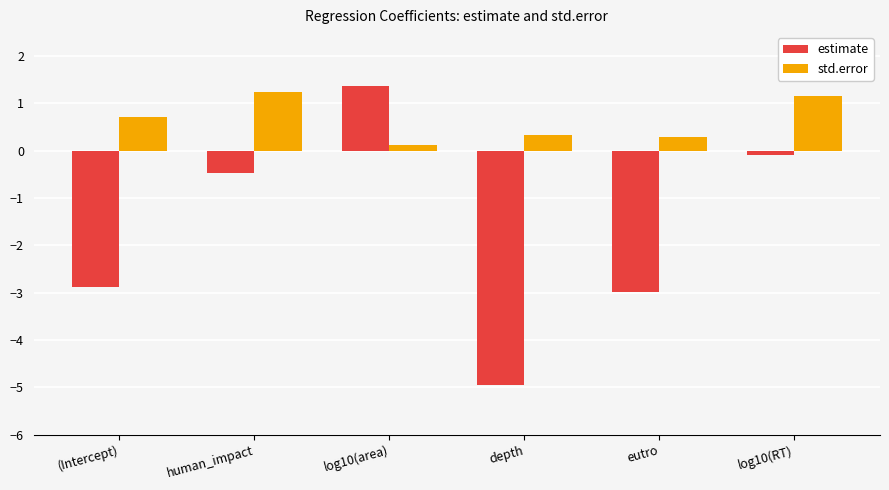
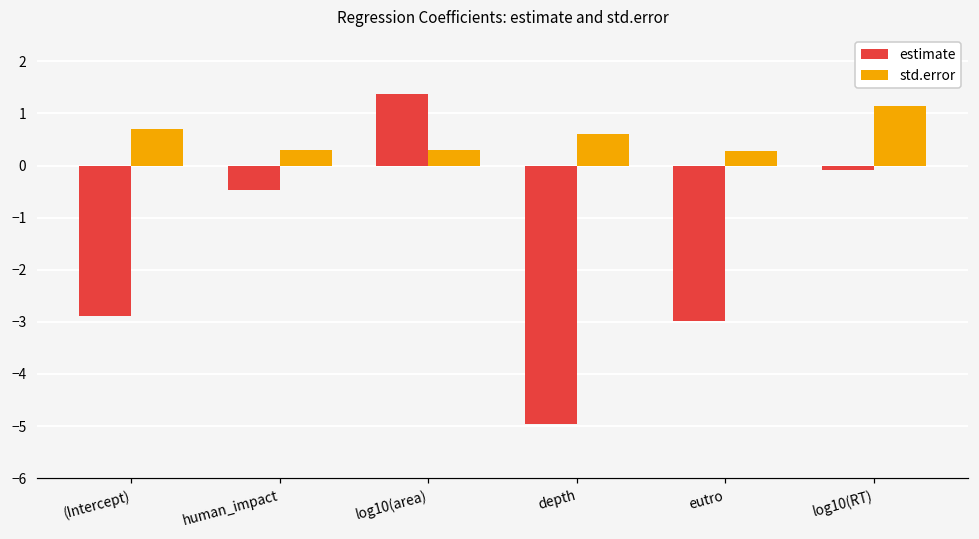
std.error, human_impact: 1.2 -> 0.3
std.error, log10(area): 0.1 -> 0.3
std.error, depth: 0.3 -> 0.6
